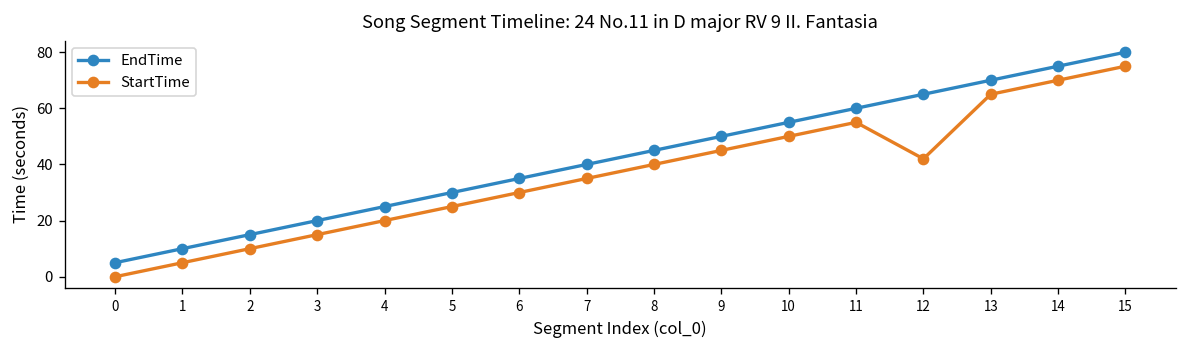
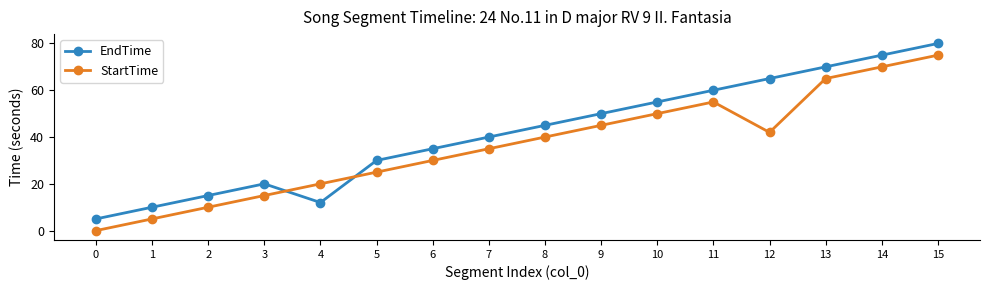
EndTime, 4: 25 -> 12
